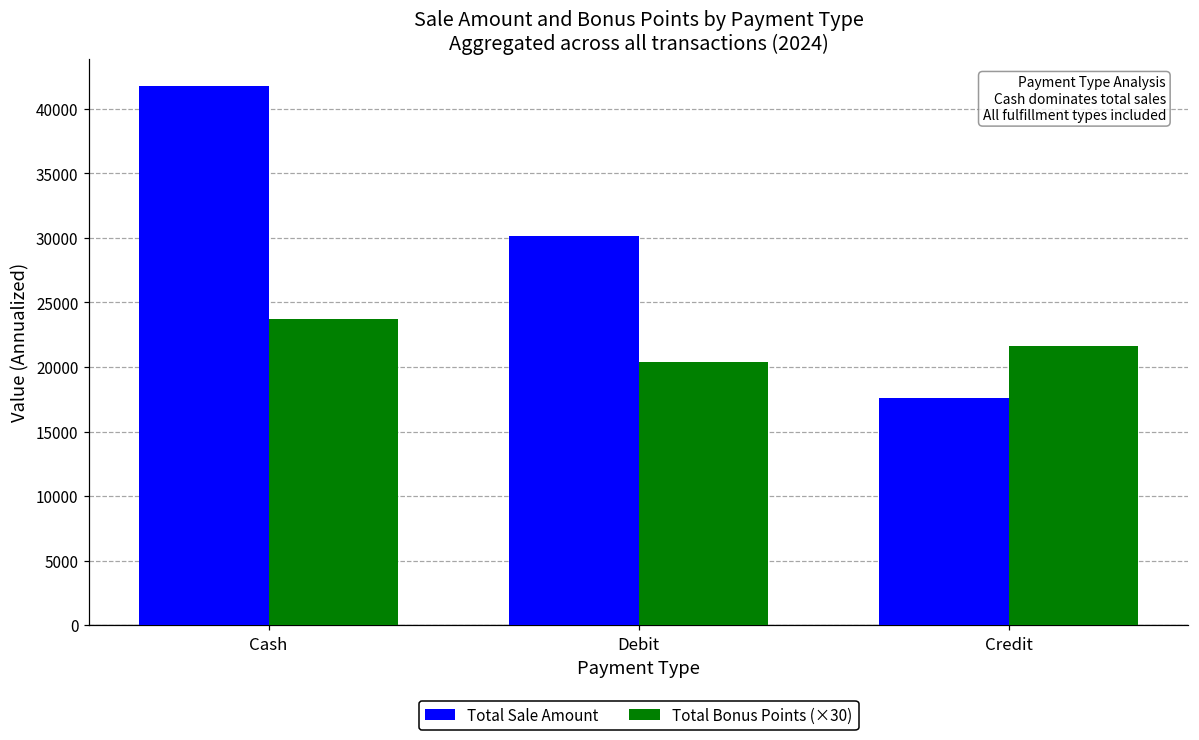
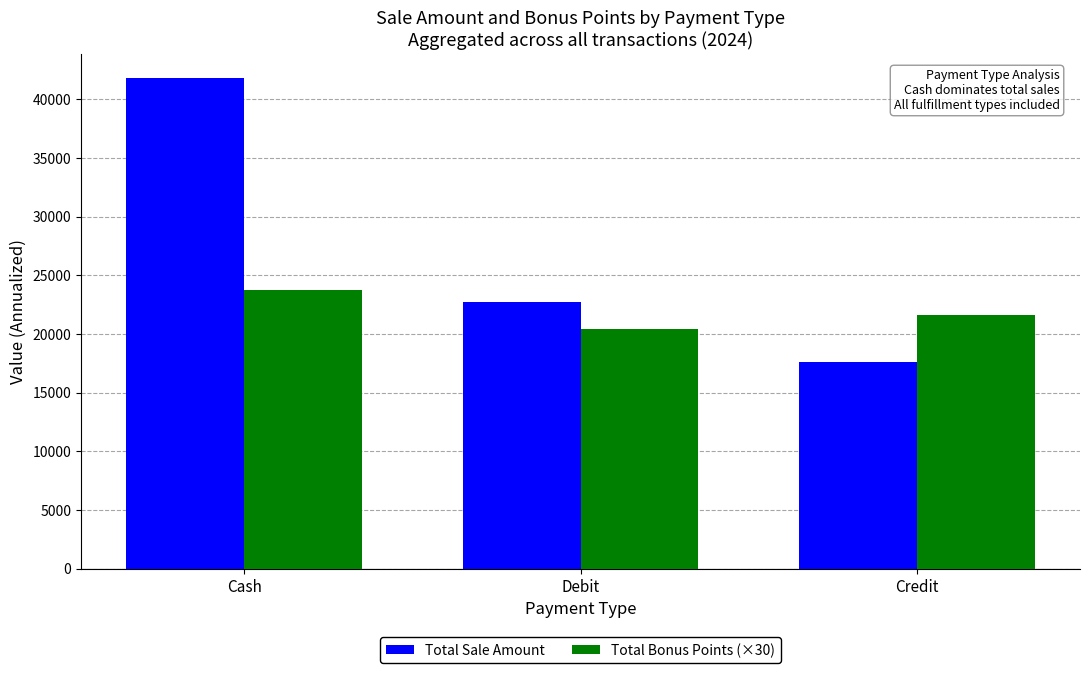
Total Sale Amount, Debit: 30200 -> 22700
